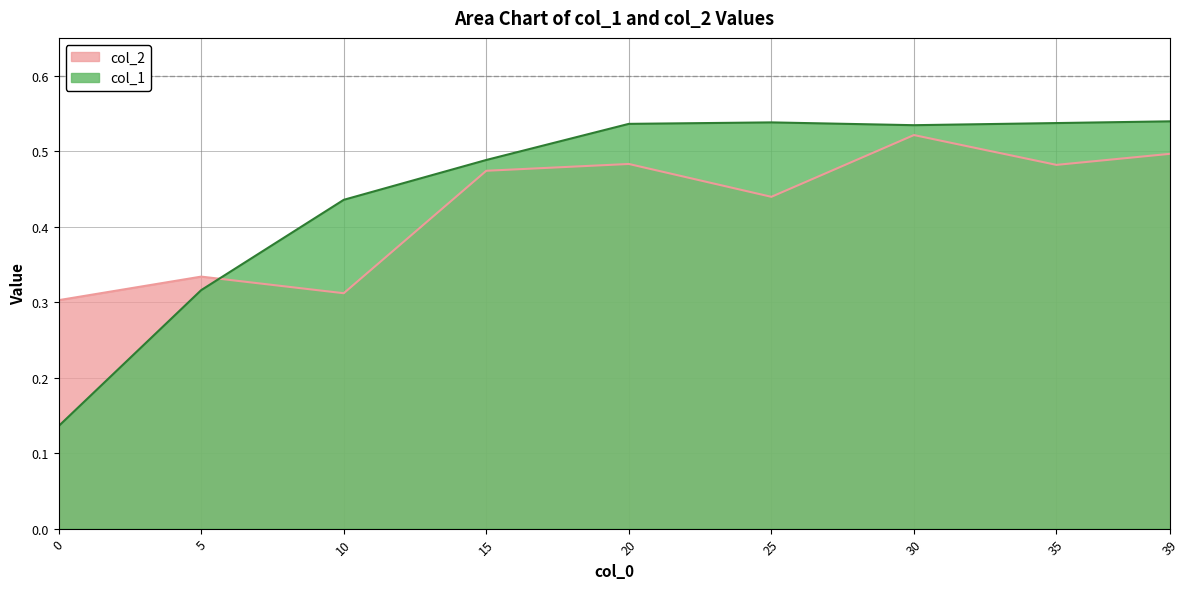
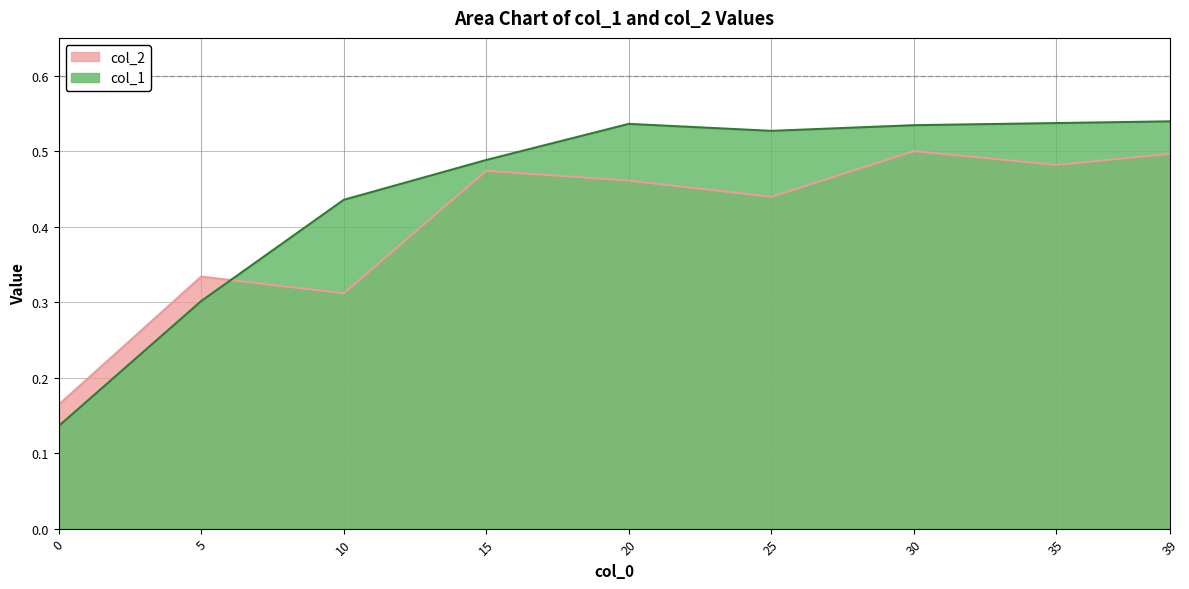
col_2, 0: 0.30 -> 0.16
col_1, 5: 0.32 -> 0.30
col_2, 20: 0.48 -> 0.46
col_1, 25: 0.54 -> 0.53
col_2, 30: 0.52 -> 0.50
